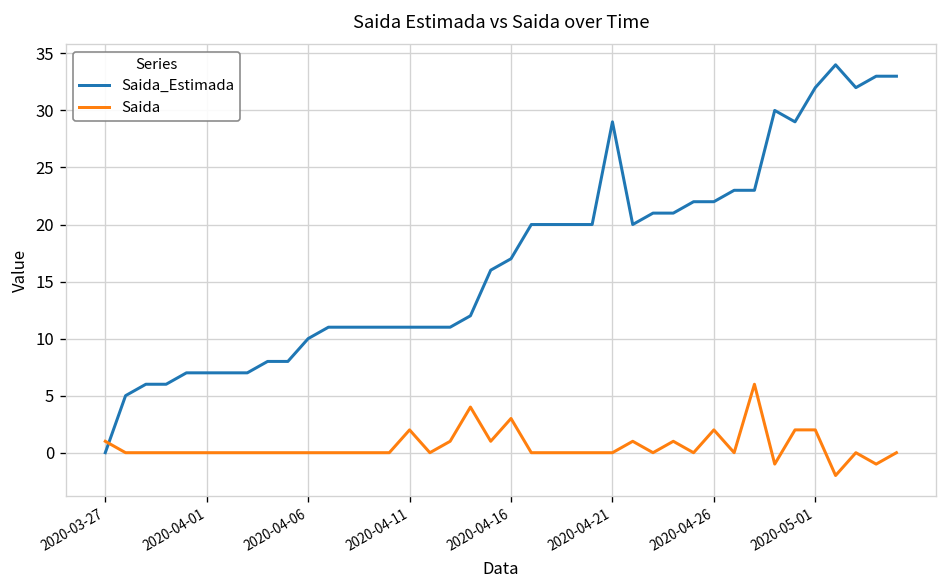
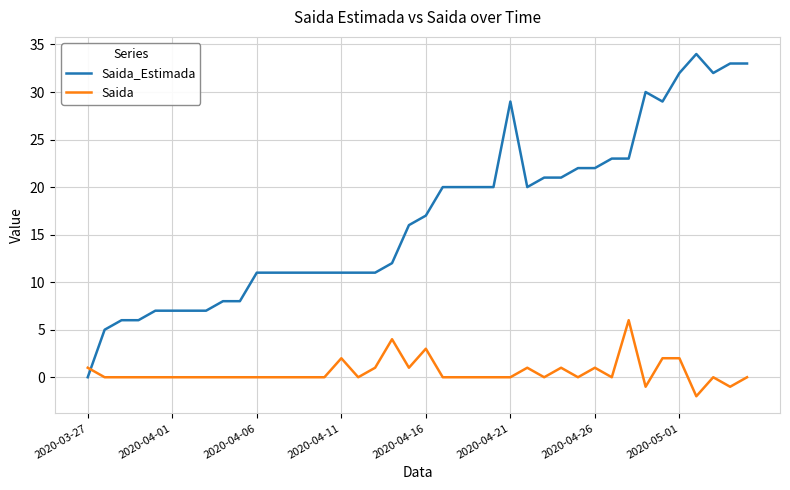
Saida_Estimada, 2020-04-06: 10 -> 11
Saida, 2020-04-26: 2 -> 1
